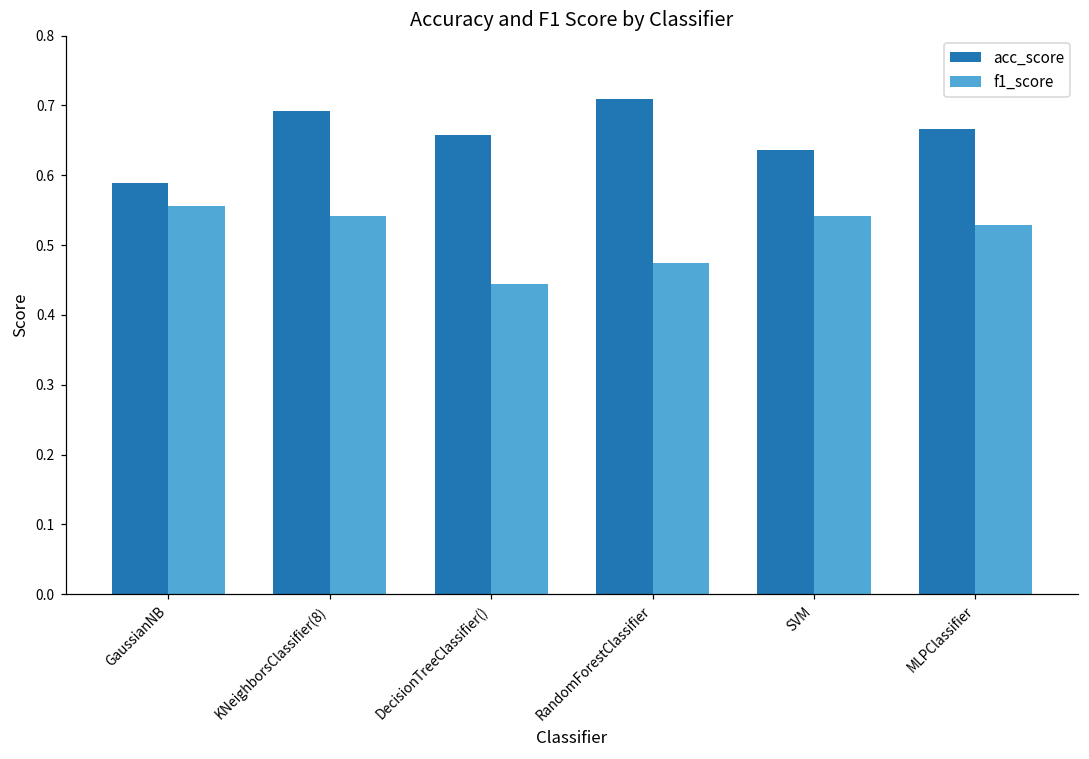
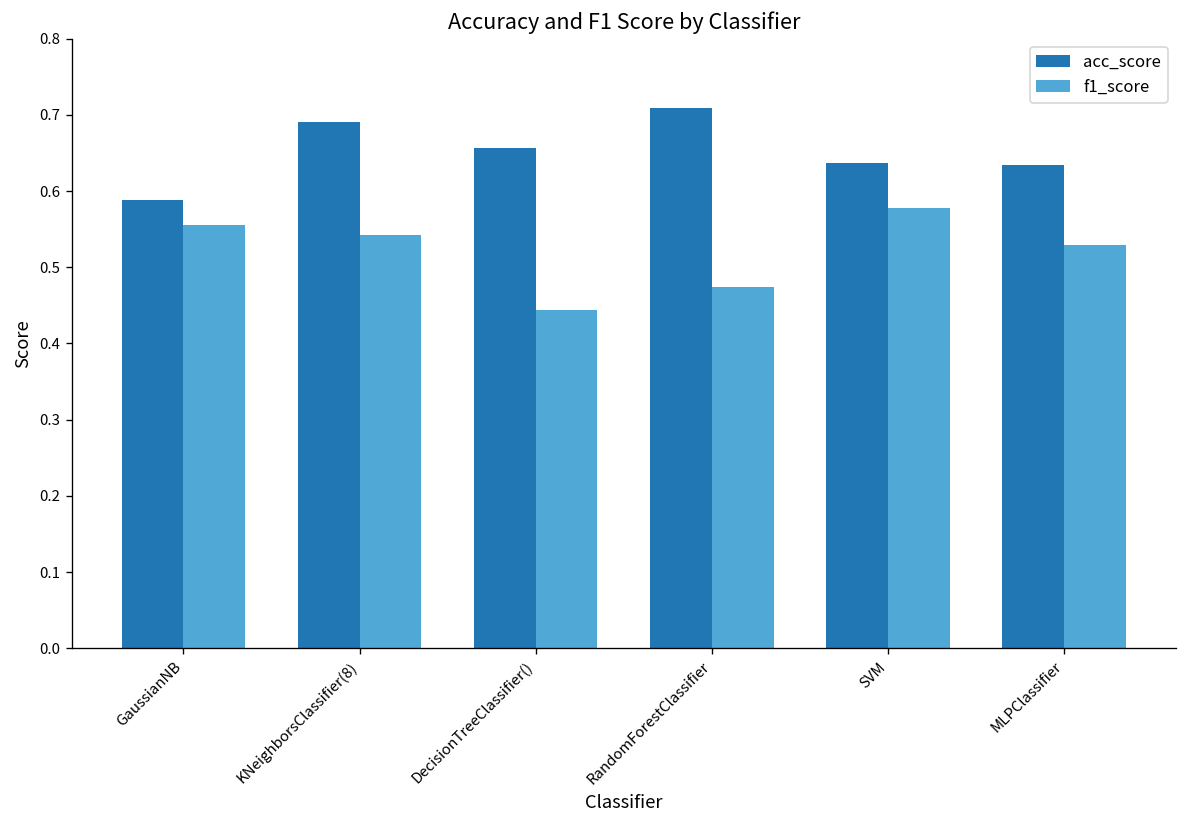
f1_score, SVM: 0.54 -> 0.58
acc_score, MLPClassifier: 0.67 -> 0.63
